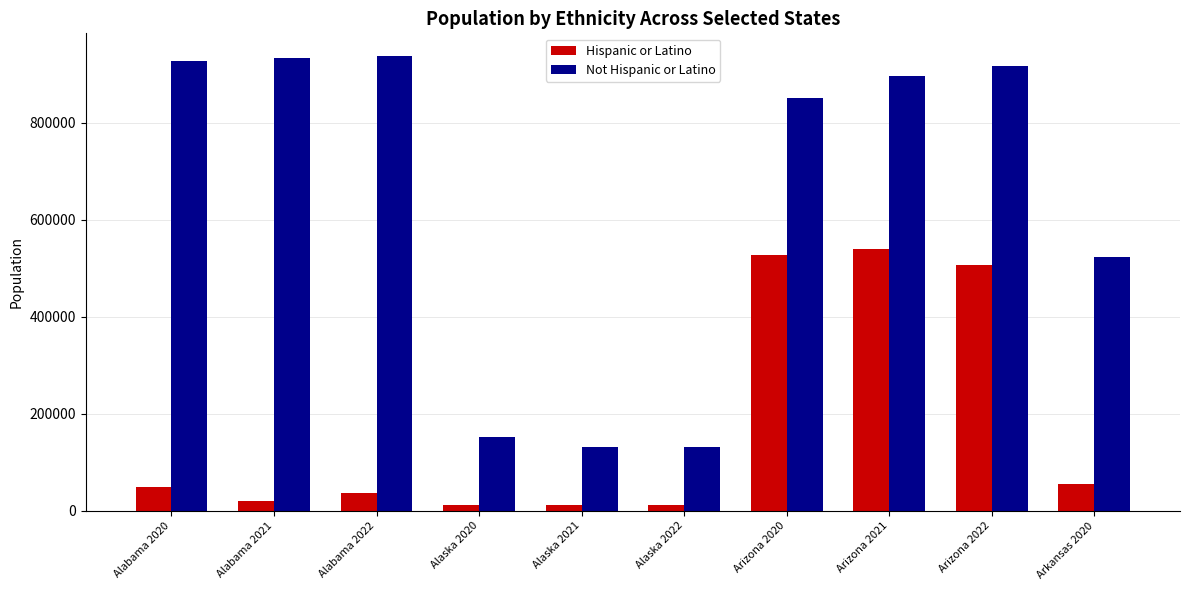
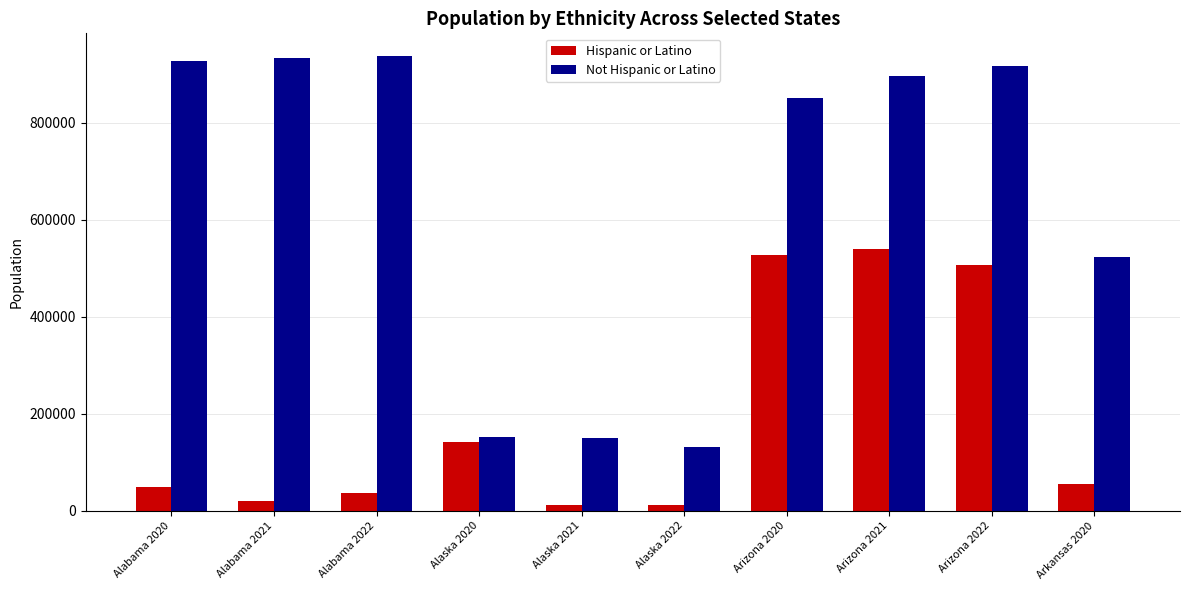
Hispanic or Latino, Alaska 2020: 10000 -> 140000
Not Hispanic or Latino, Alaska 2021: 130000 -> 150000
